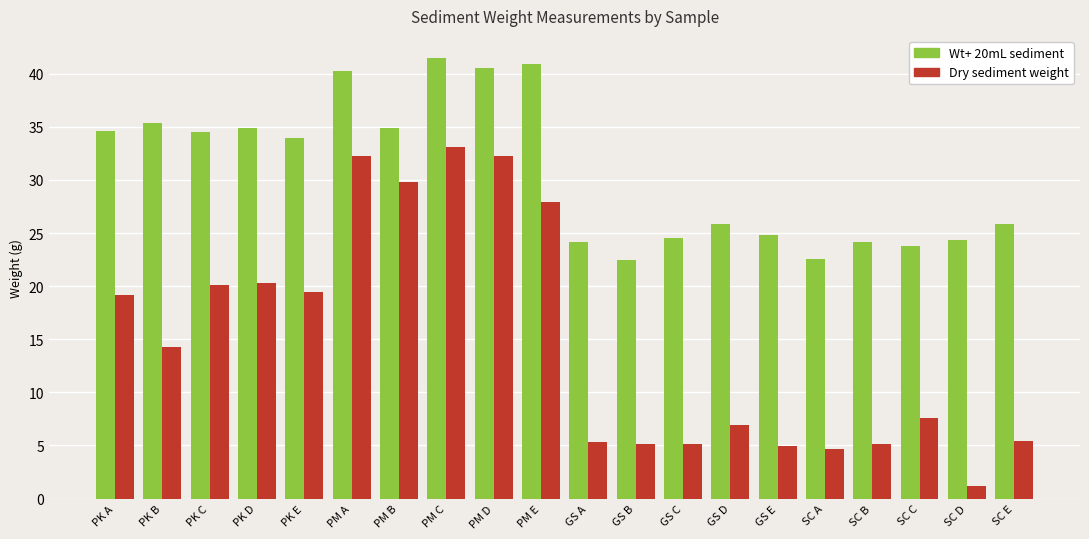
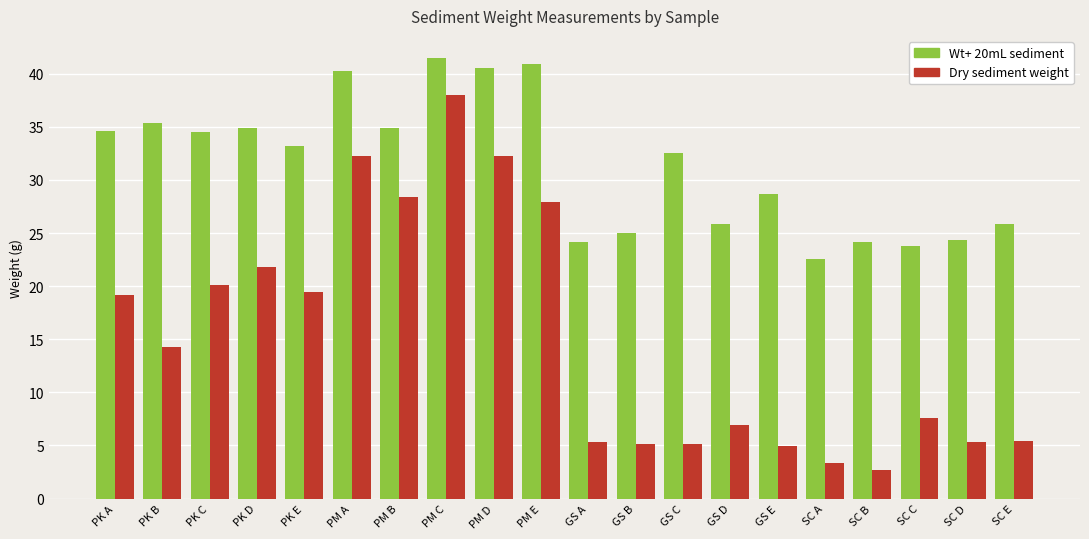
Dry sediment weight, PK D: 20.3 -> 21.8
Wt+ 20mL sediment, PK E: 34.0 -> 33.2
Dry sediment weight, PM B: 29.8 -> 28.4
Dry sediment weight, PM C: 33.1 -> 38.0
Wt+ 20mL sediment, GS B: 22.5 -> 25.0
Wt+ 20mL sediment, GS C: 24.5 -> 32.5
Wt+ 20mL sediment, GS E: 24.8 -> 28.7
Dry sediment weight, SC A: 4.6 -> 3.3
Dry sediment weight, SC B: 5.1 -> 2.7
Dry sediment weight, SC D: 1.2 -> 5.3
